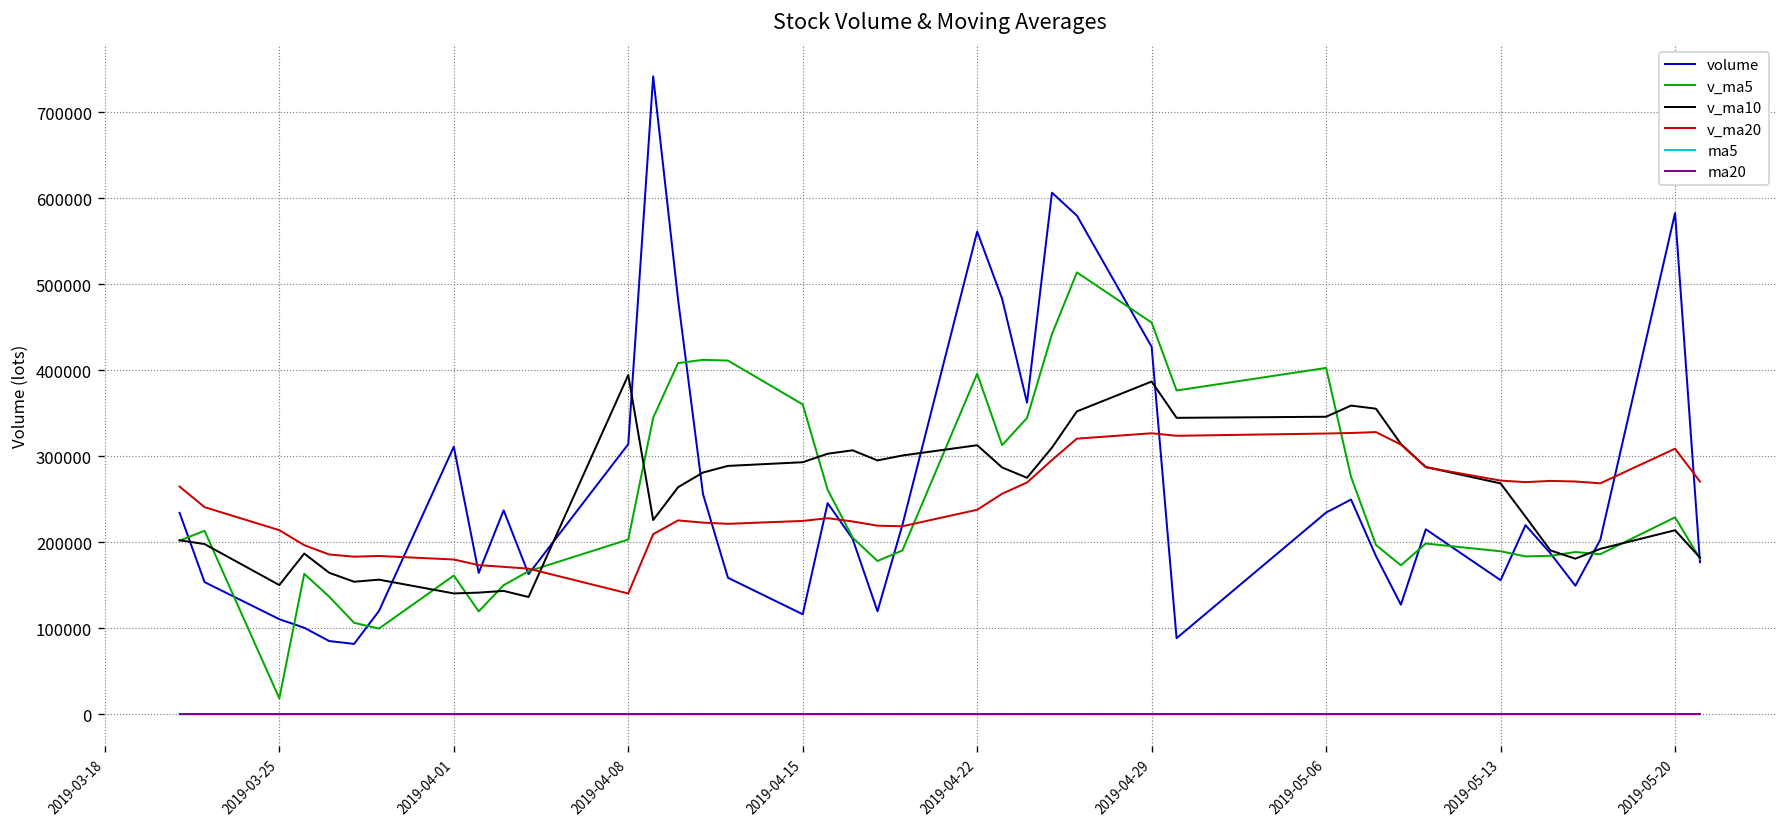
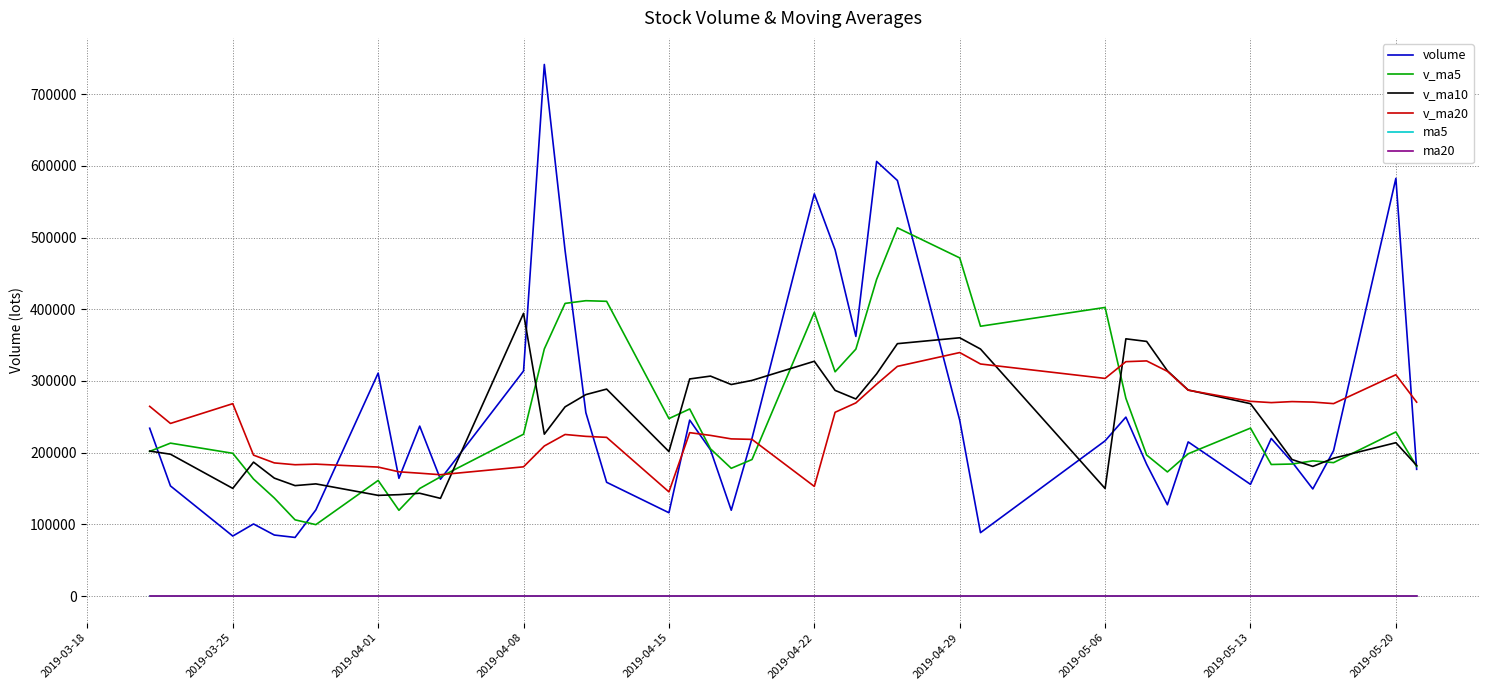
volume, 2019-03-25: 110000 -> 80000
v_ma5, 2019-03-25: 20000 -> 200000
v_ma20, 2019-03-25: 210000 -> 270000
v_ma5, 2019-04-08: 200000 -> 230000
v_ma20, 2019-04-08: 140000 -> 180000
v_ma5, 2019-04-15: 360000 -> 250000
v_ma10, 2019-04-15: 290000 -> 200000
v_ma20, 2019-04-15: 220000 -> 150000
v_ma10, 2019-04-22: 310000 -> 330000
v_ma20, 2019-04-22: 240000 -> 150000
volume, 2019-04-29: 430000 -> 250000
v_ma5, 2019-04-29: 460000 -> 470000
v_ma10, 2019-04-29: 390000 -> 360000
v_ma20, 2019-04-29: 330000 -> 340000
volume, 2019-05-06: 230000 -> 220000
v_ma10, 2019-05-06: 350000 -> 150000
v_ma20, 2019-05-06: 330000 -> 300000
v_ma5, 2019-05-13: 190000 -> 230000
